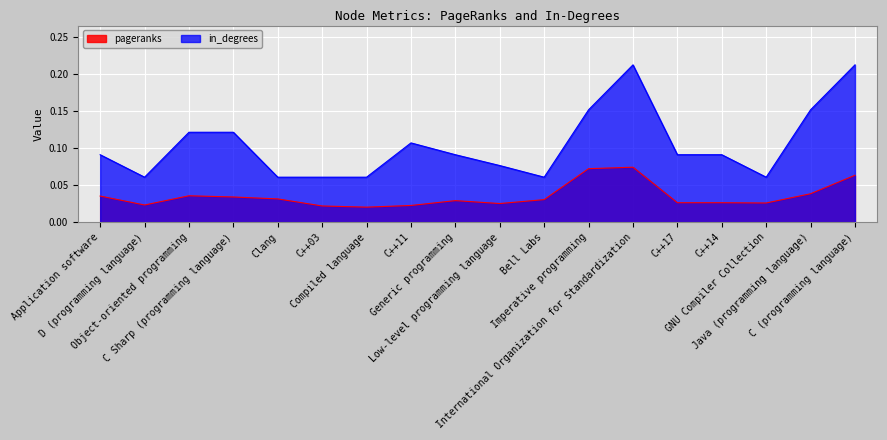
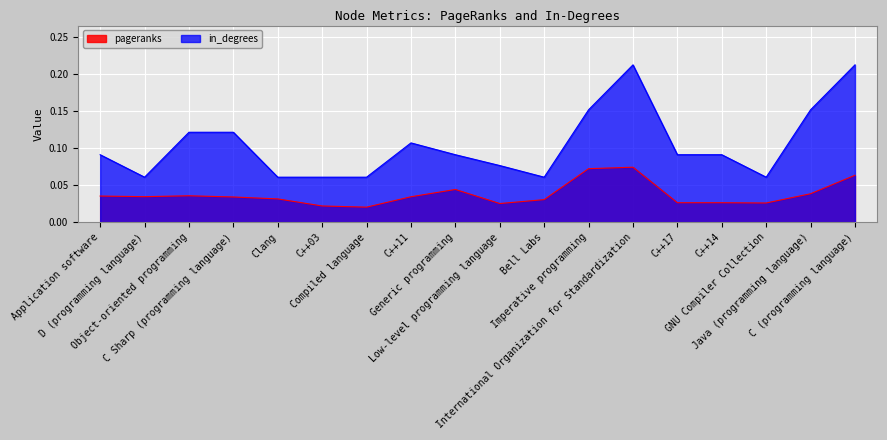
pageranks, D (programming language): 0.02 -> 0.03
pageranks, C++11: 0.02 -> 0.03
pageranks, Generic programming: 0.03 -> 0.04
